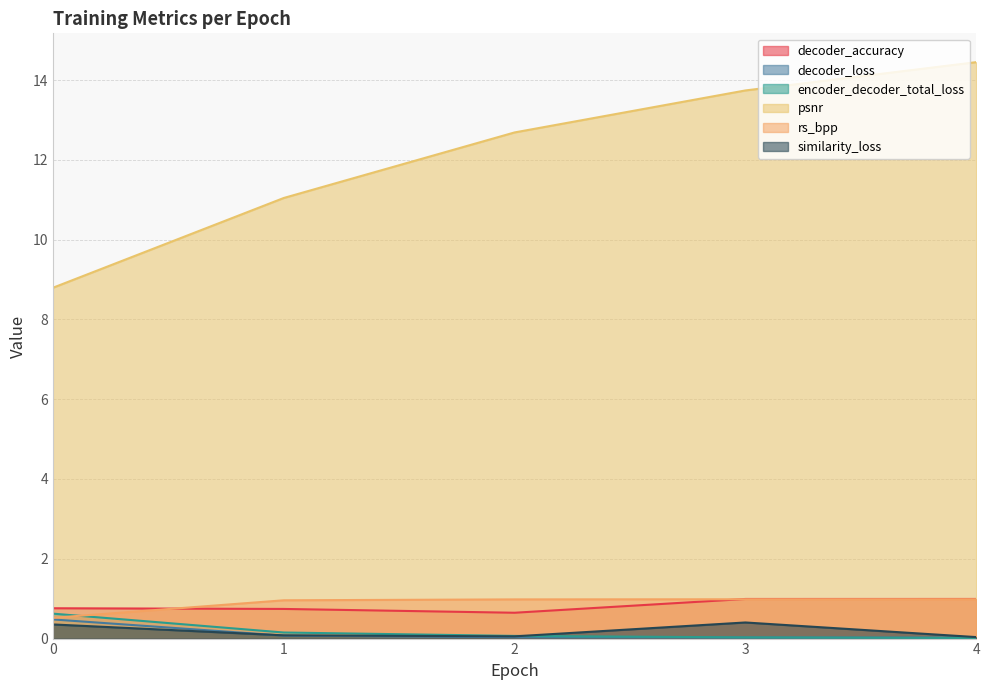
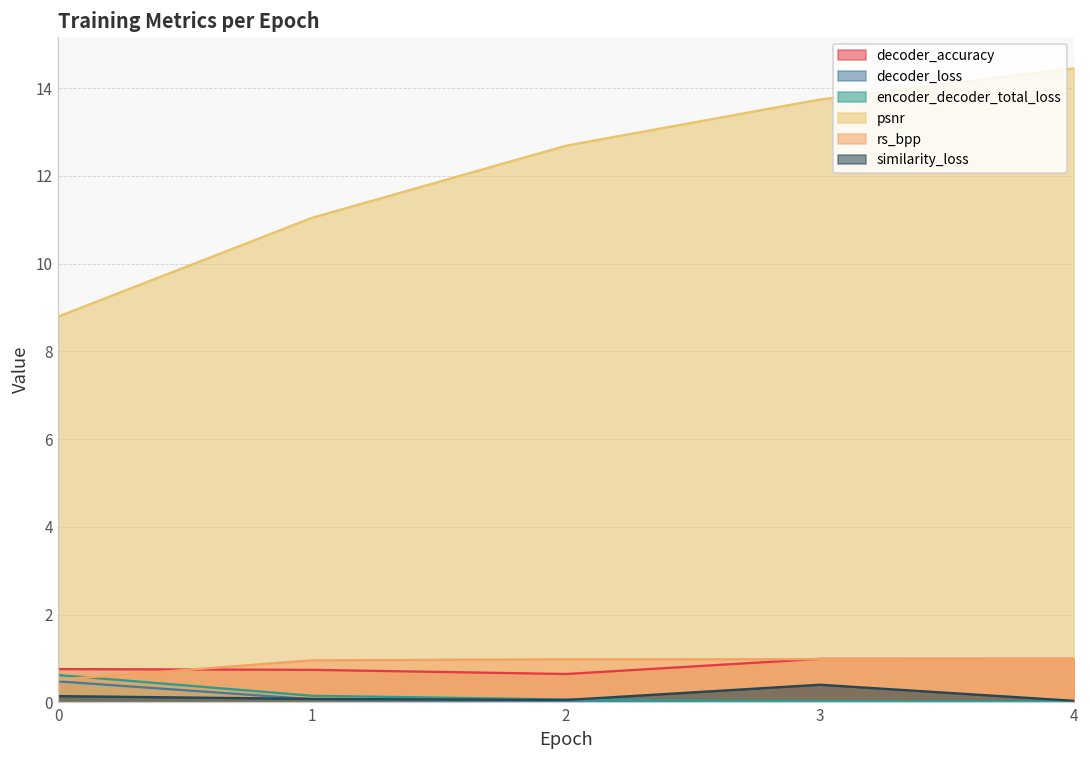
similarity_loss, 0: 0.4 -> 0.1
